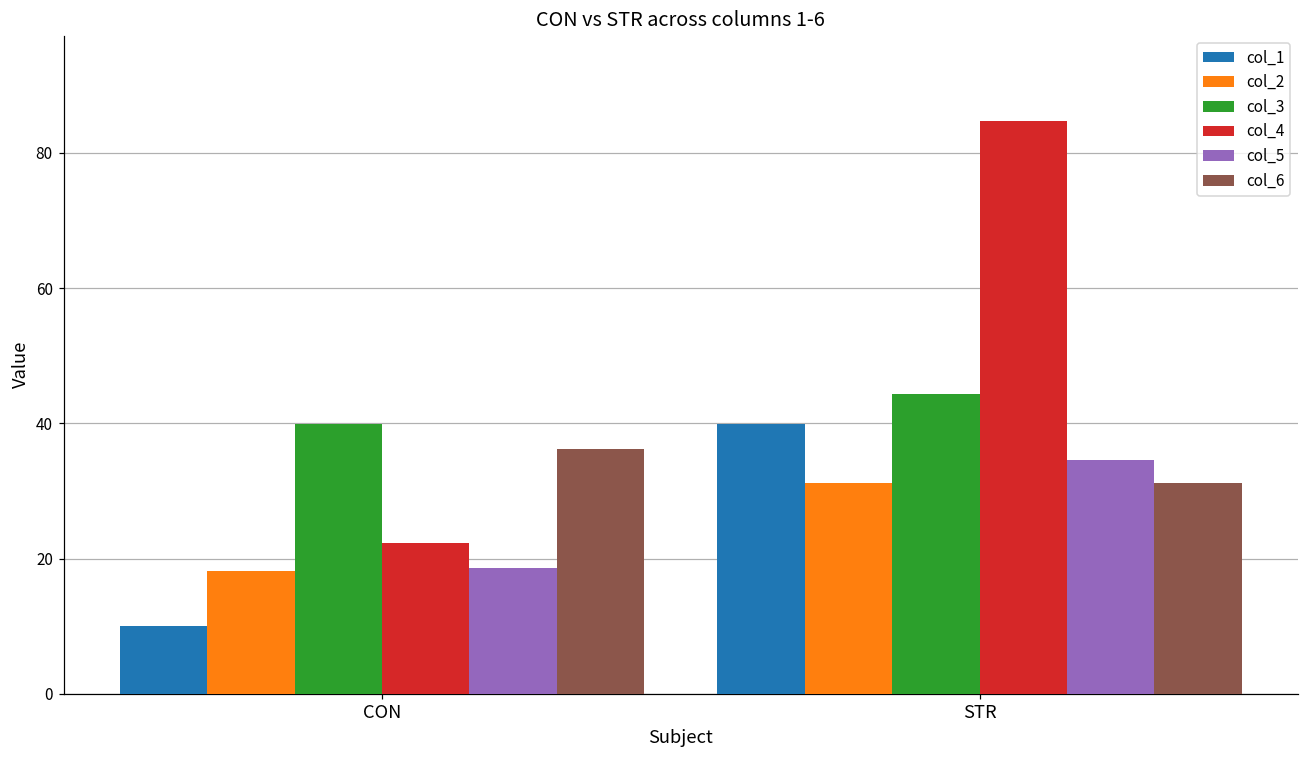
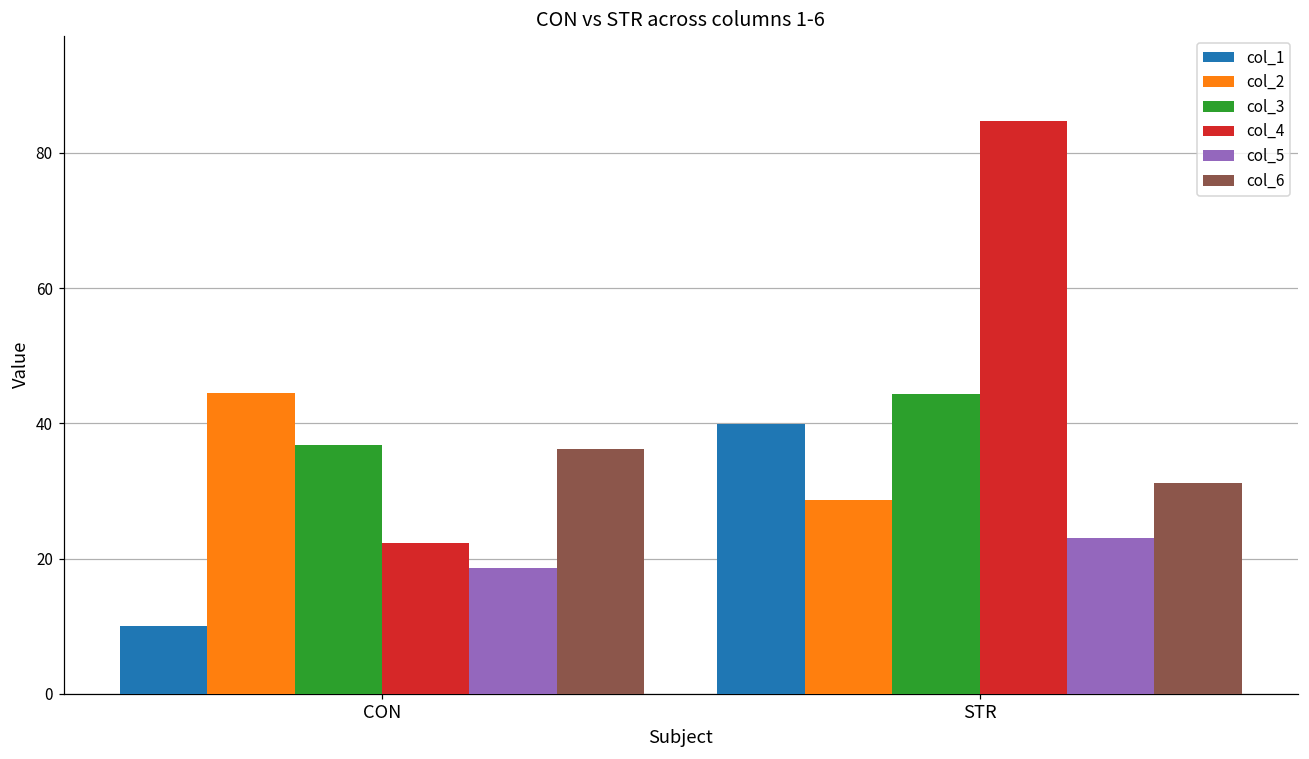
col_2, CON: 18 -> 44
col_3, CON: 40 -> 37
col_2, STR: 31 -> 29
col_5, STR: 35 -> 23
